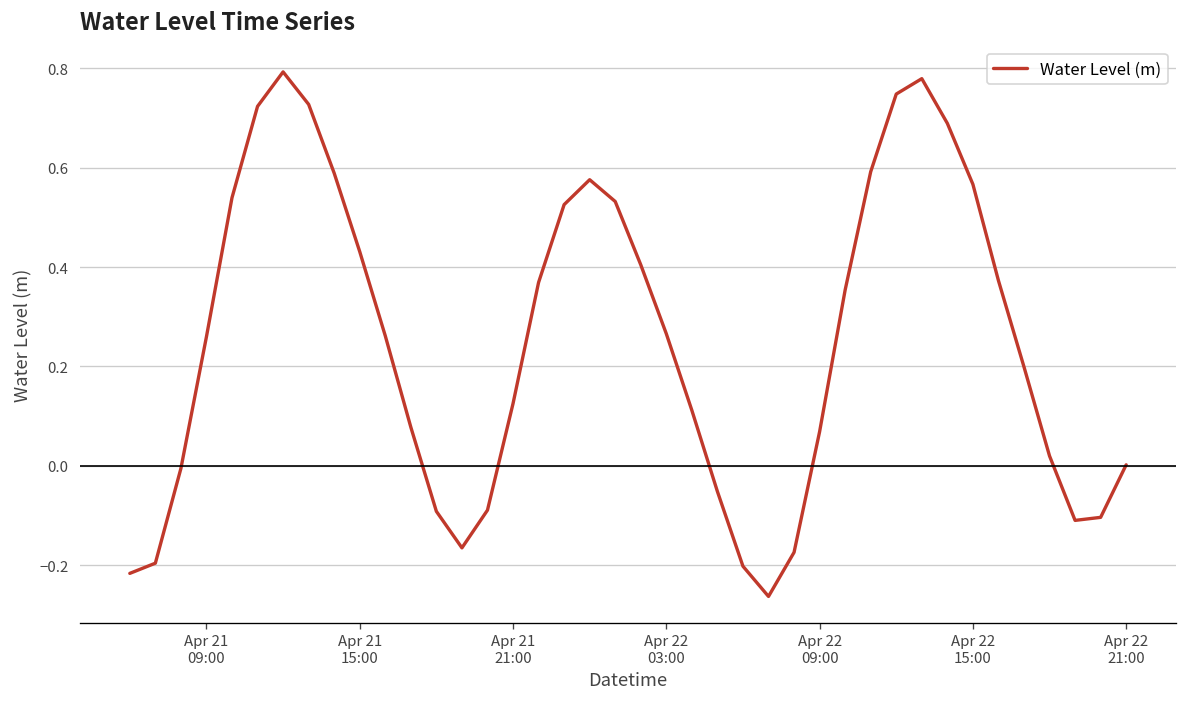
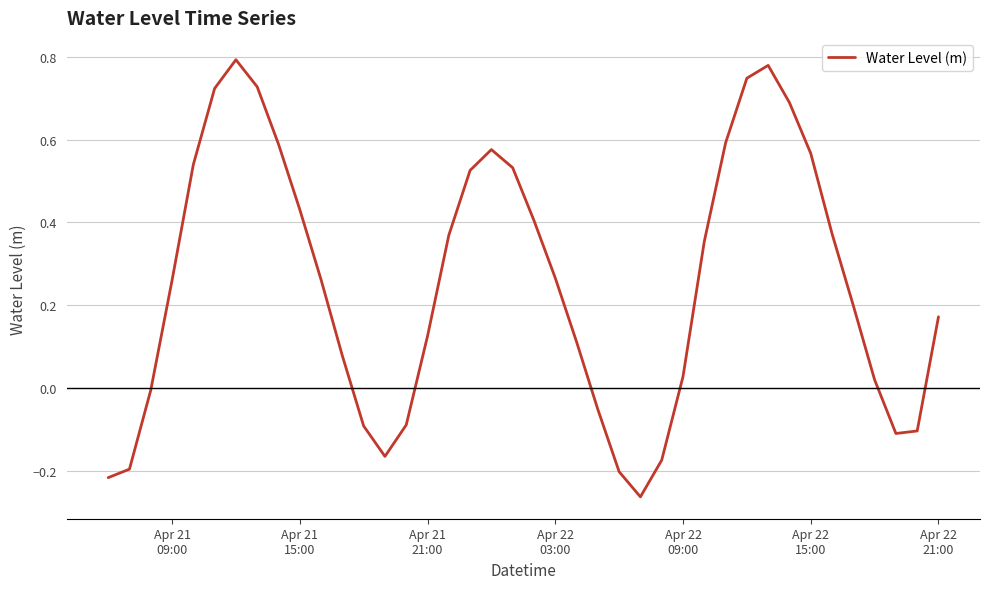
Apr 22 09:00: 0.07 -> 0.03
Apr 22 21:00: 0.00 -> 0.17
